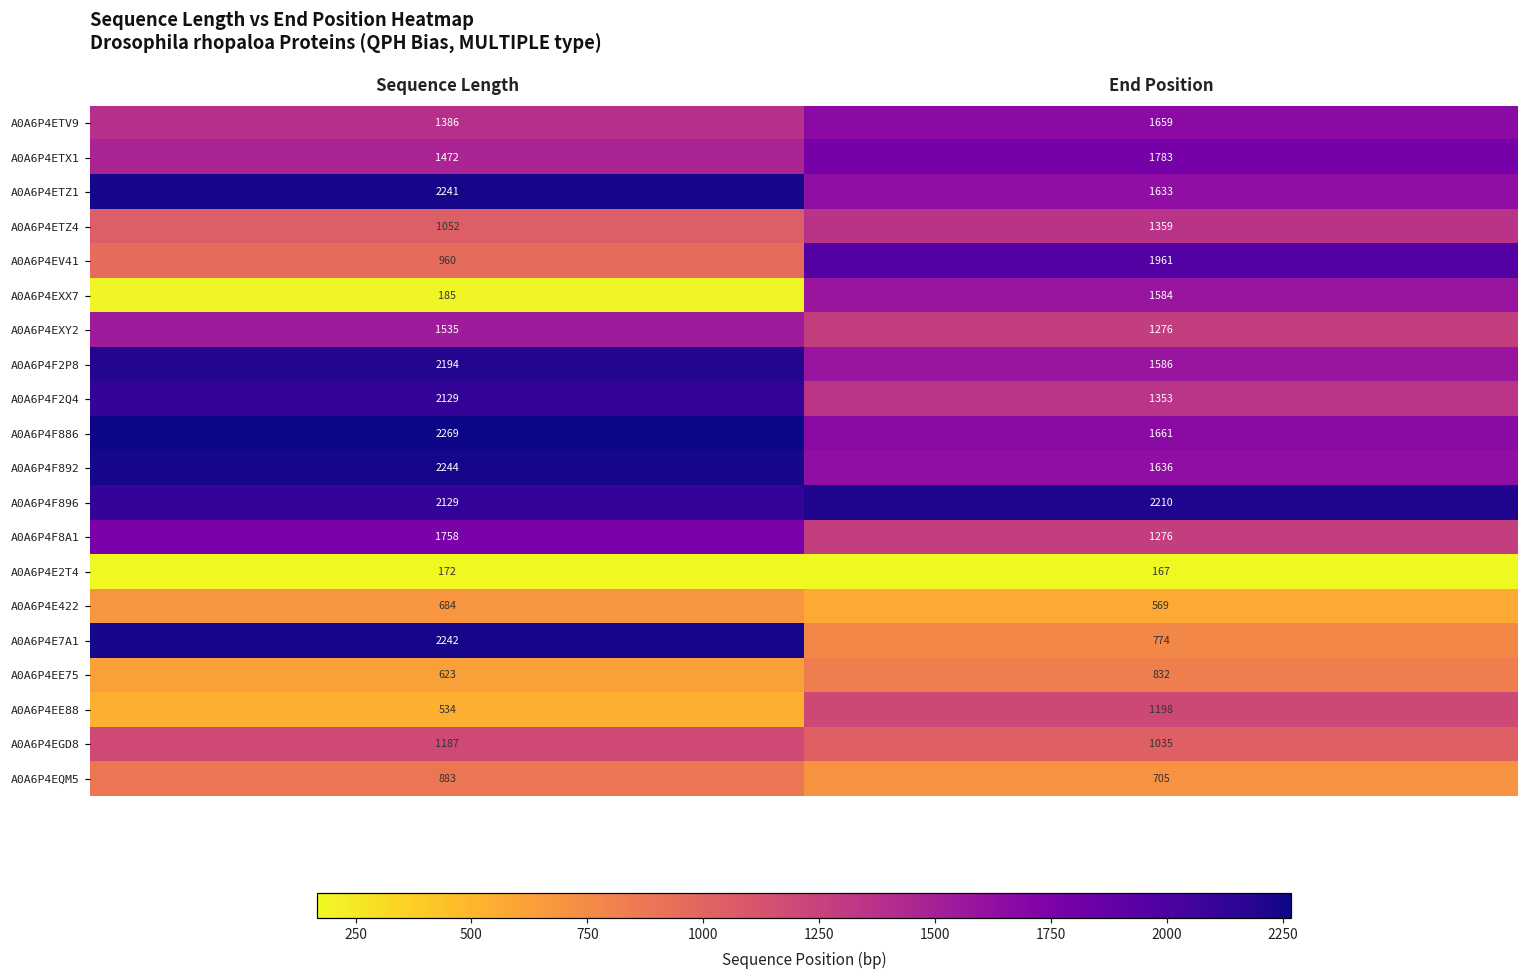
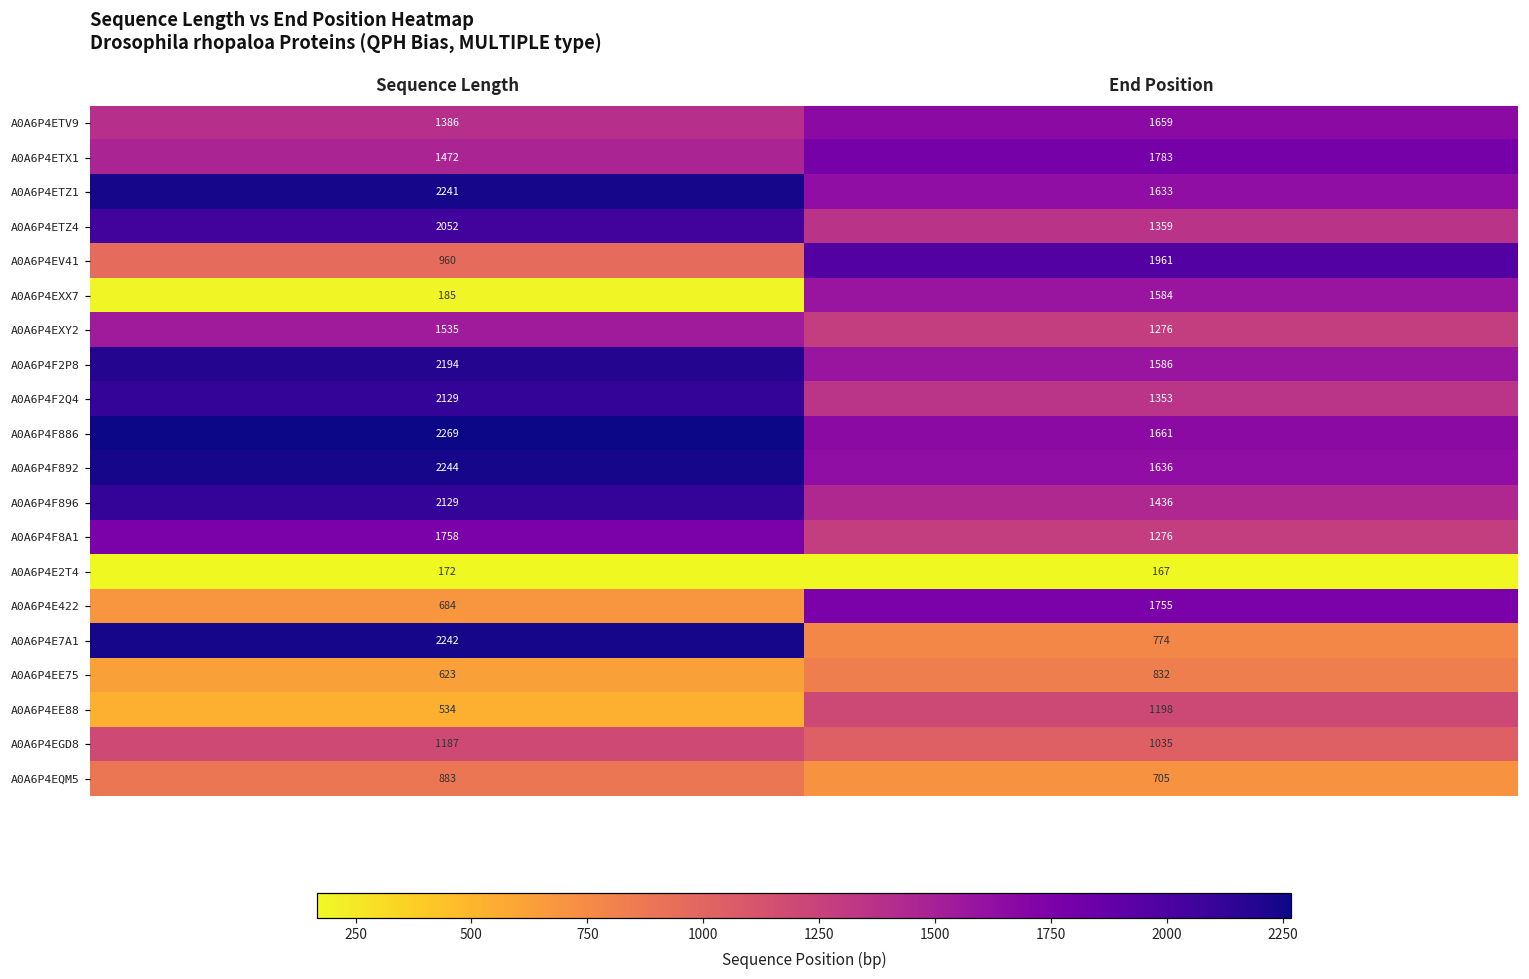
A0A6P4ETZ4, Sequence Length: 1052 -> 2052
A0A6P4F896, End Position: 2210 -> 1436
A0A6P4E422, End Position: 569 -> 1755
